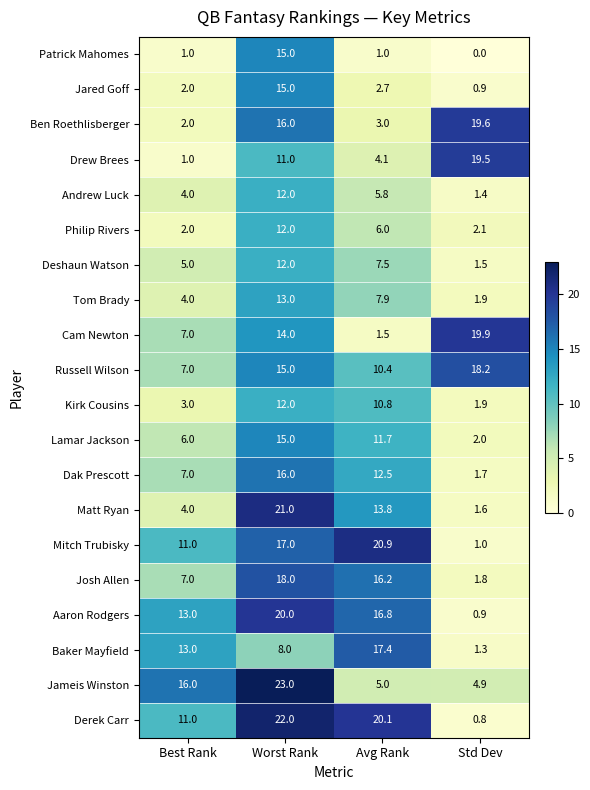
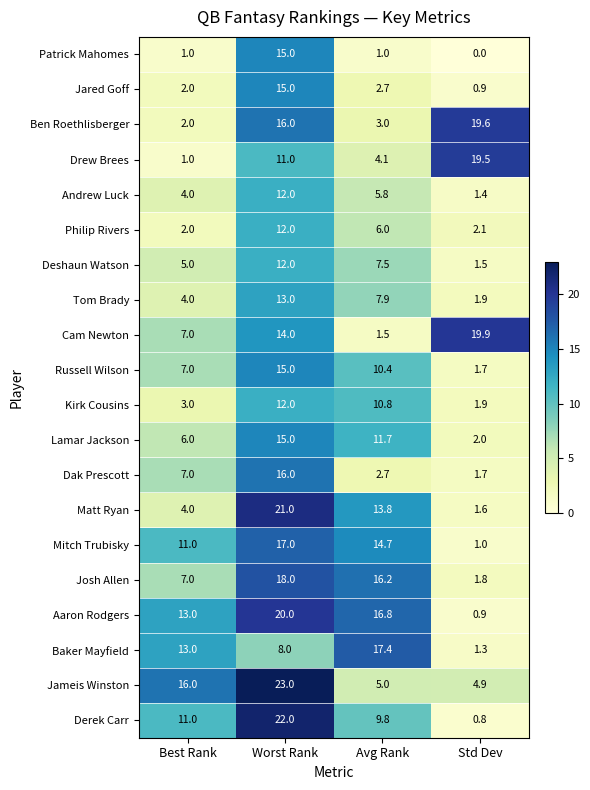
Russell Wilson, Std Dev: 18.2 -> 1.7
Dak Prescott, Avg Rank: 12.5 -> 2.7
Mitch Trubisky, Avg Rank: 20.9 -> 14.7
Derek Carr, Avg Rank: 20.1 -> 9.8
